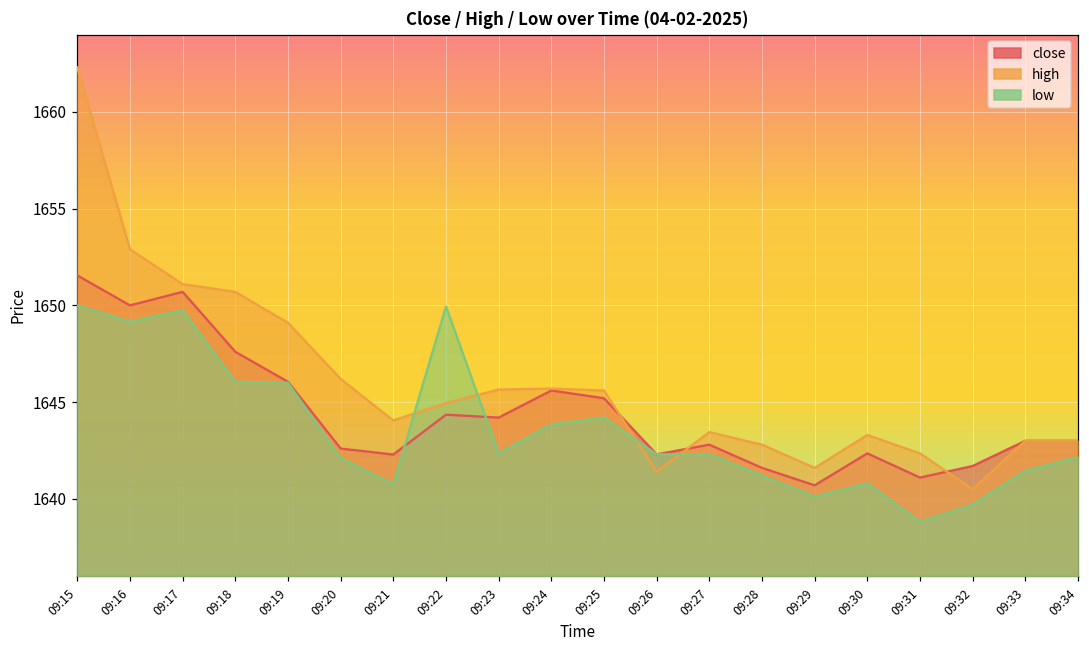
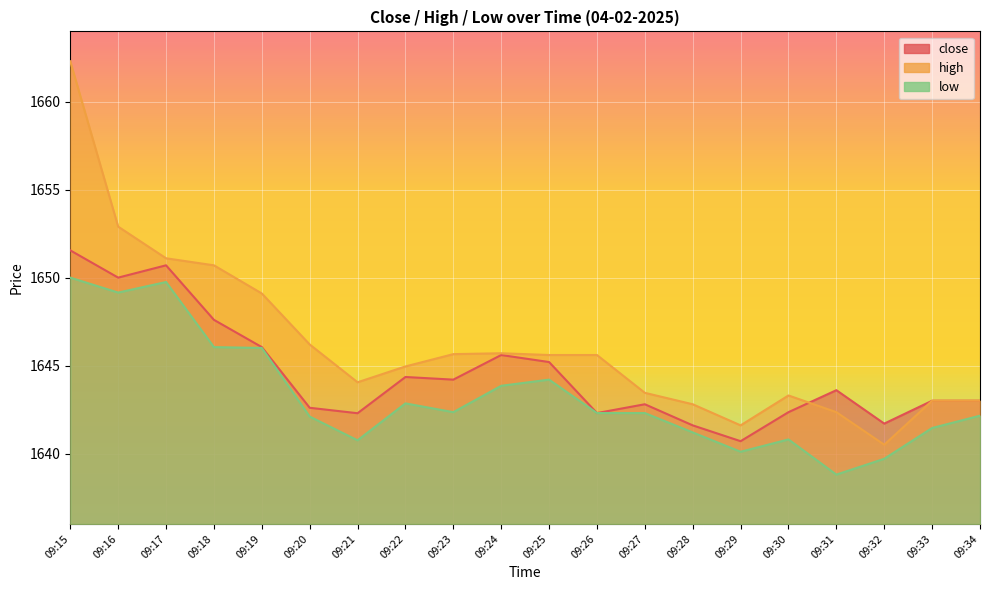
low, 09:22: 1650.0 -> 1642.9
high, 09:26: 1641.4 -> 1645.6
close, 09:31: 1641.1 -> 1643.6
